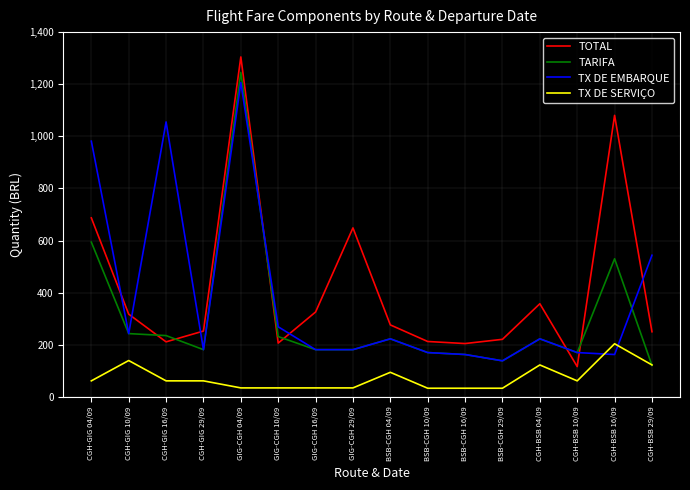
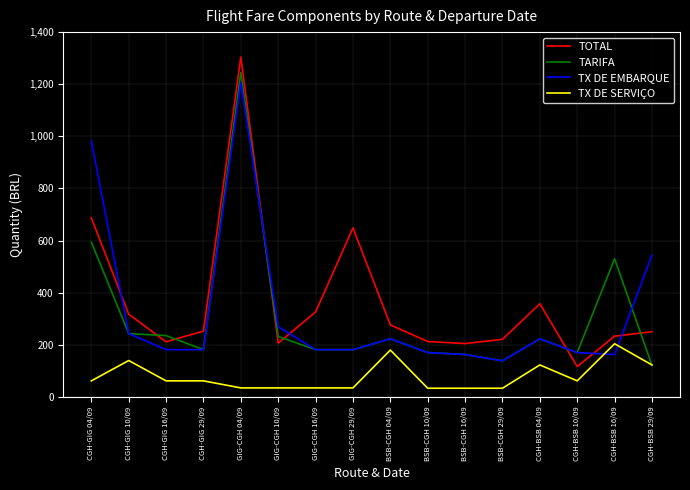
TX DE EMBARQUE, CGH-GIG 16/09: 1,060 -> 180
TX DE SERVIÇO, BSB-CGH 04/09: 90 -> 180
TOTAL, CGH-BSB 16/09: 1,080 -> 230
